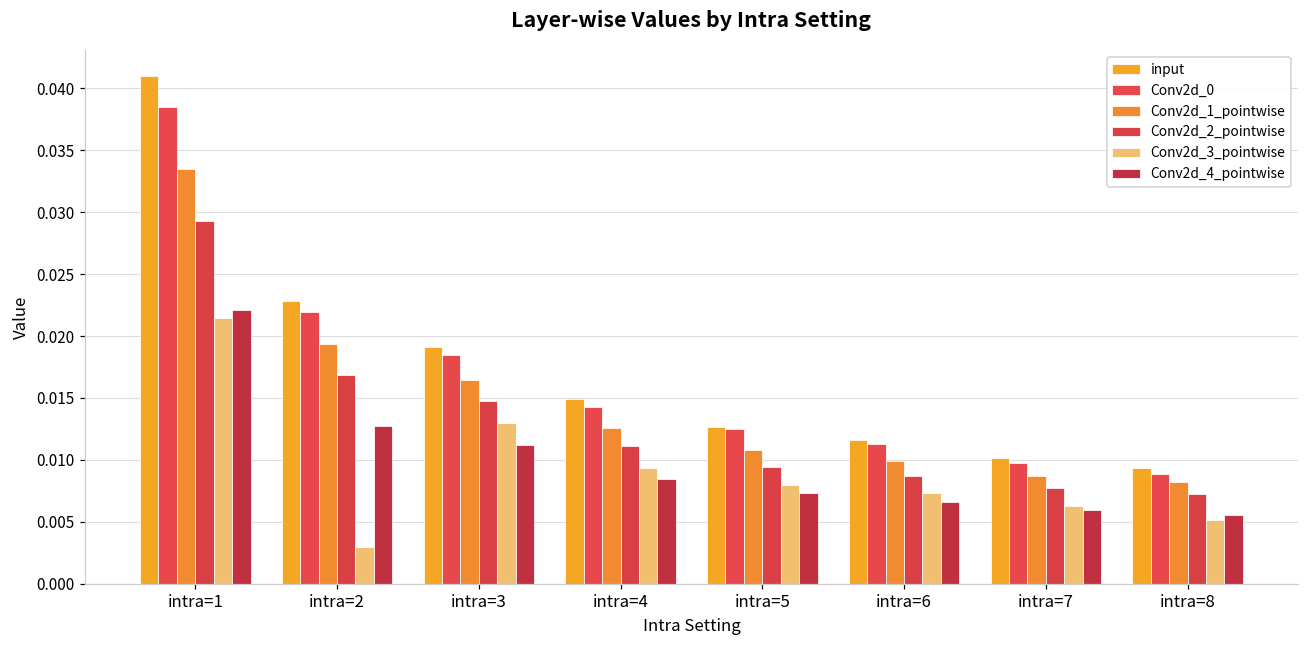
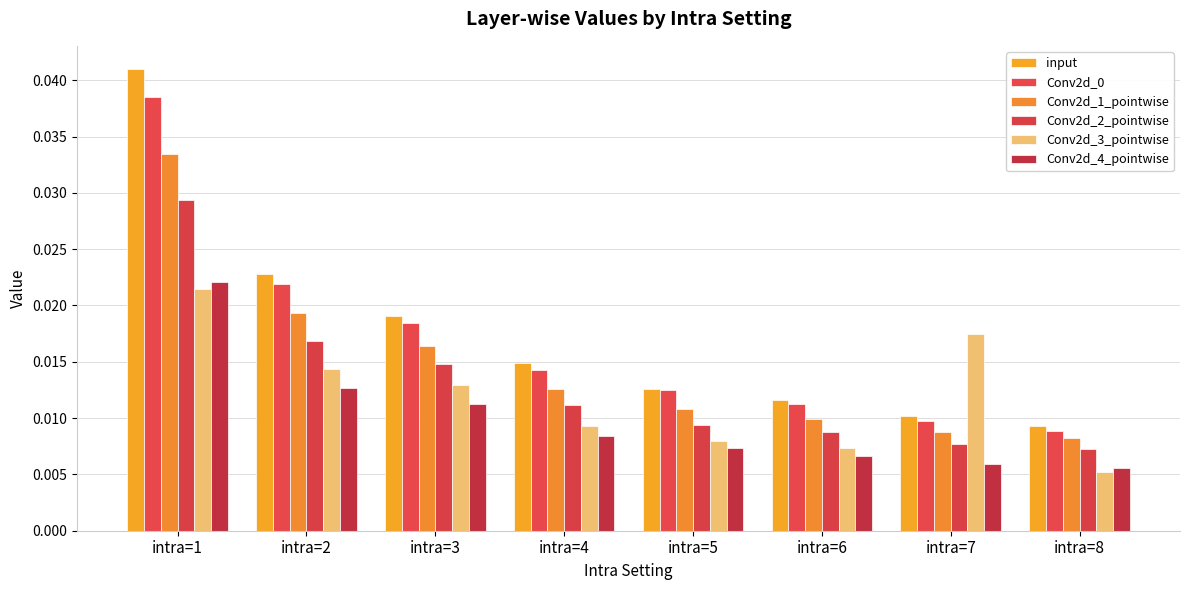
Conv2d_3_pointwise, intra=2: 0.0030 -> 0.0143
Conv2d_3_pointwise, intra=7: 0.0063 -> 0.0175
